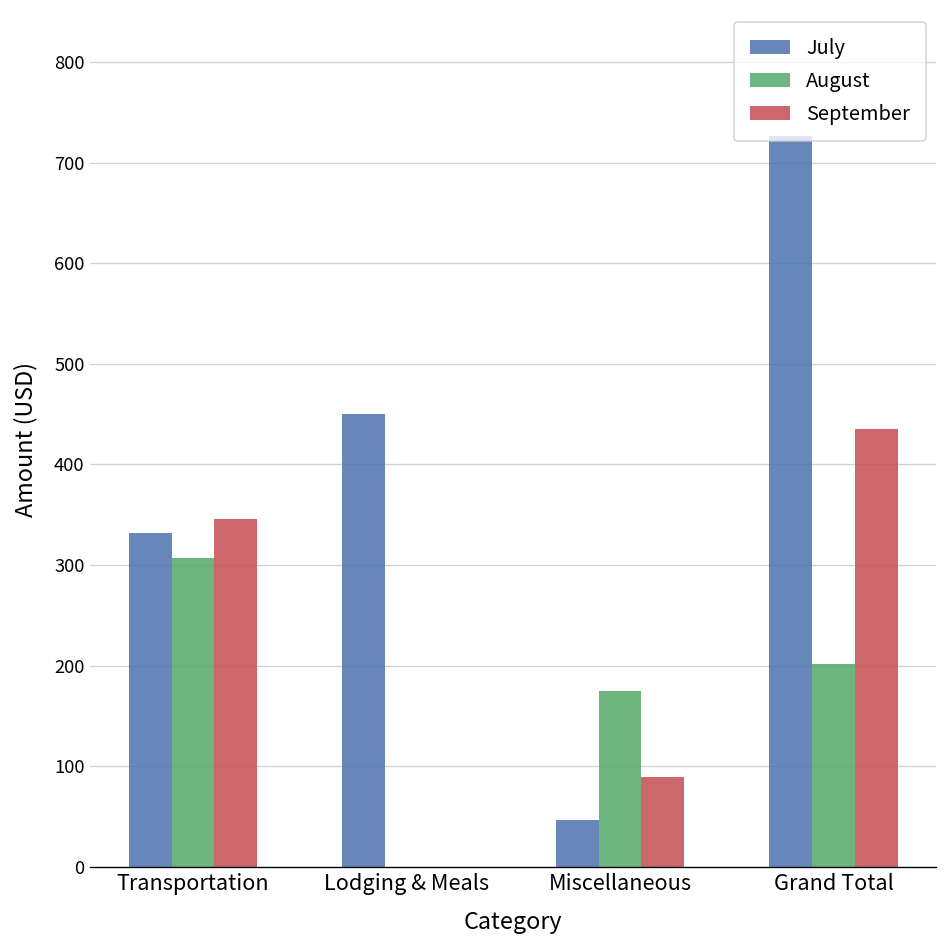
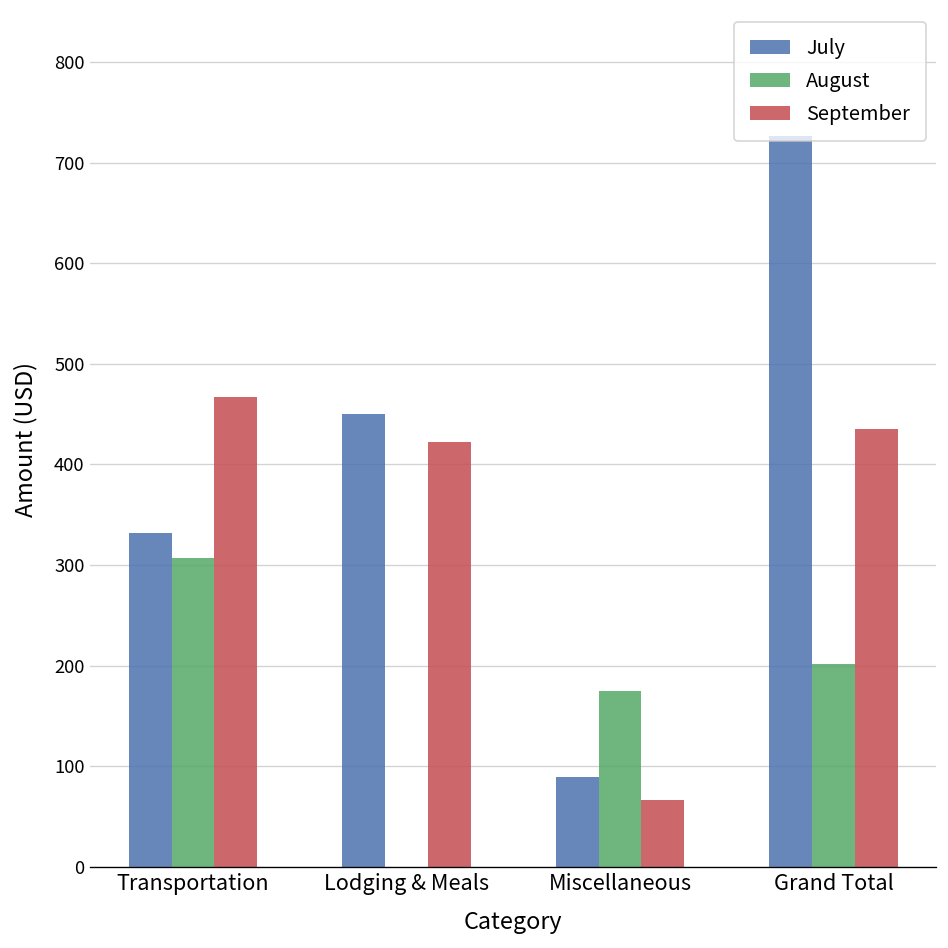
September, Transportation: 350 -> 470
September, Lodging & Meals: 0 -> 420
July, Miscellaneous: 50 -> 90
September, Miscellaneous: 90 -> 70
